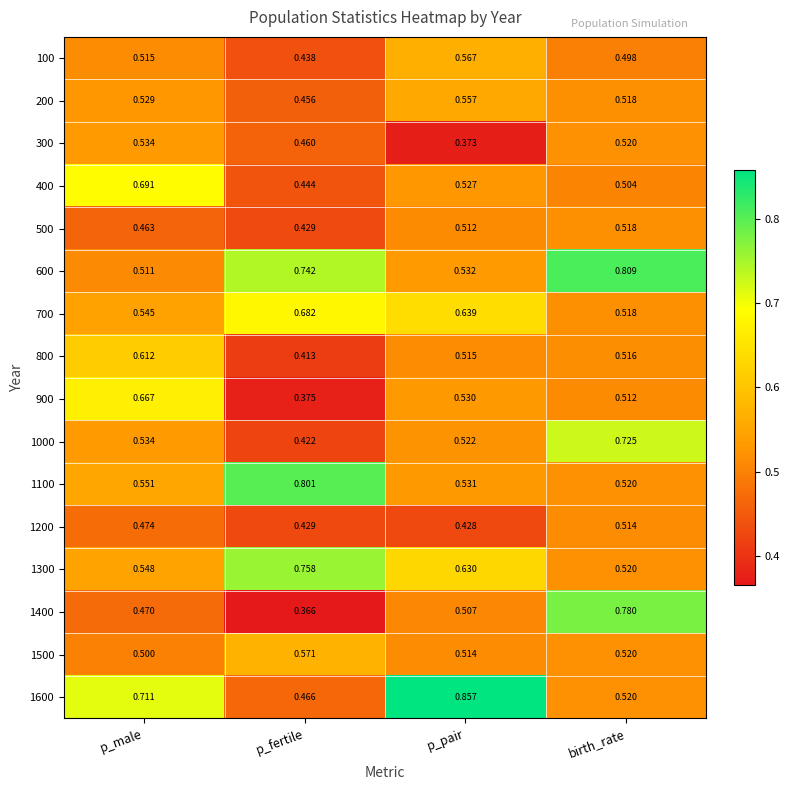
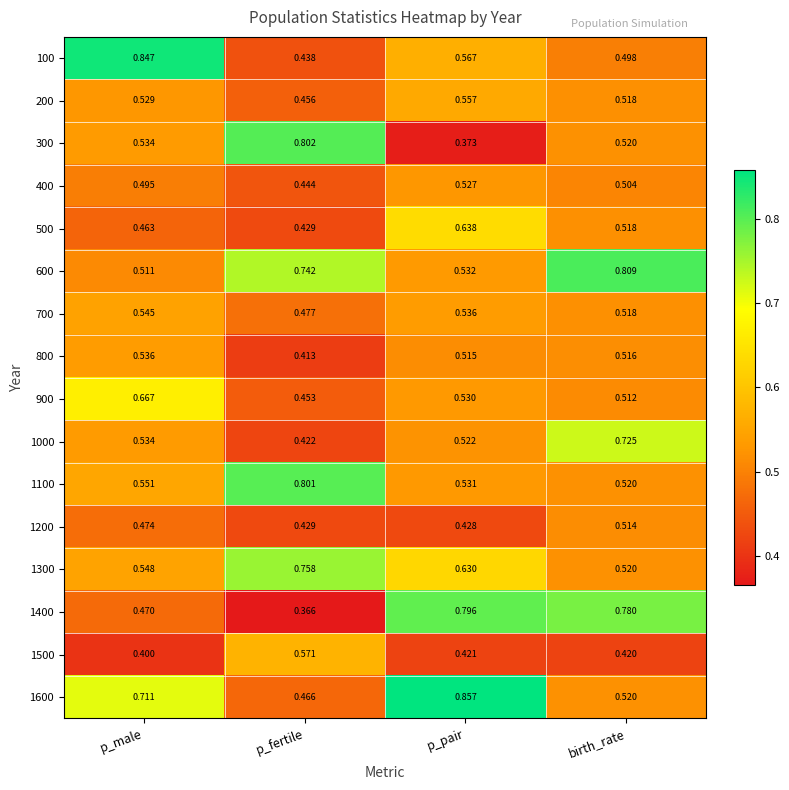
100, p_male: 0.515 -> 0.847
300, p_fertile: 0.460 -> 0.802
400, p_male: 0.691 -> 0.495
500, p_pair: 0.512 -> 0.638
700, p_fertile: 0.682 -> 0.477
700, p_pair: 0.639 -> 0.536
800, p_male: 0.612 -> 0.536
900, p_fertile: 0.375 -> 0.453
1400, p_pair: 0.507 -> 0.796
1500, p_male: 0.500 -> 0.400
1500, p_pair: 0.514 -> 0.421
1500, birth_rate: 0.520 -> 0.420
